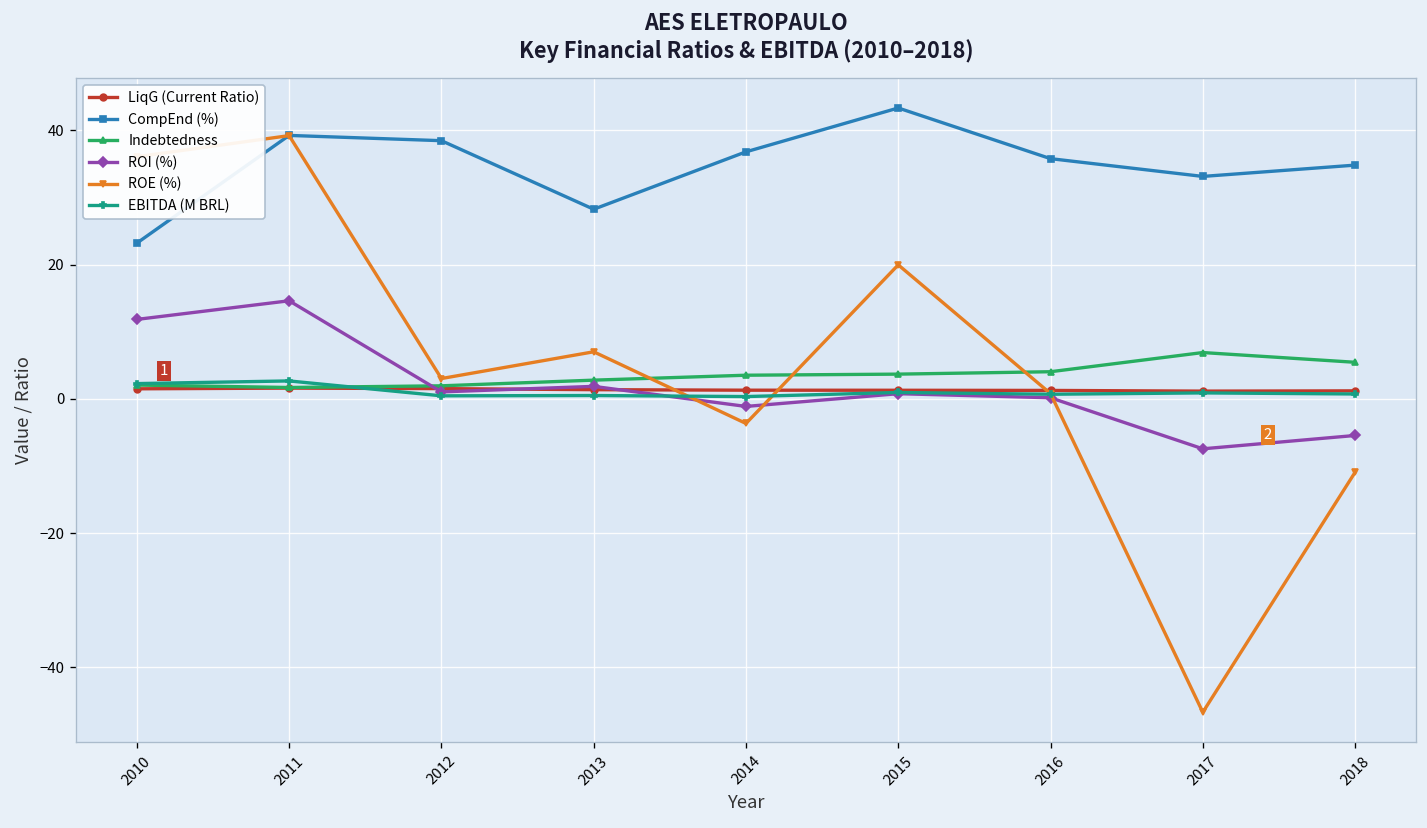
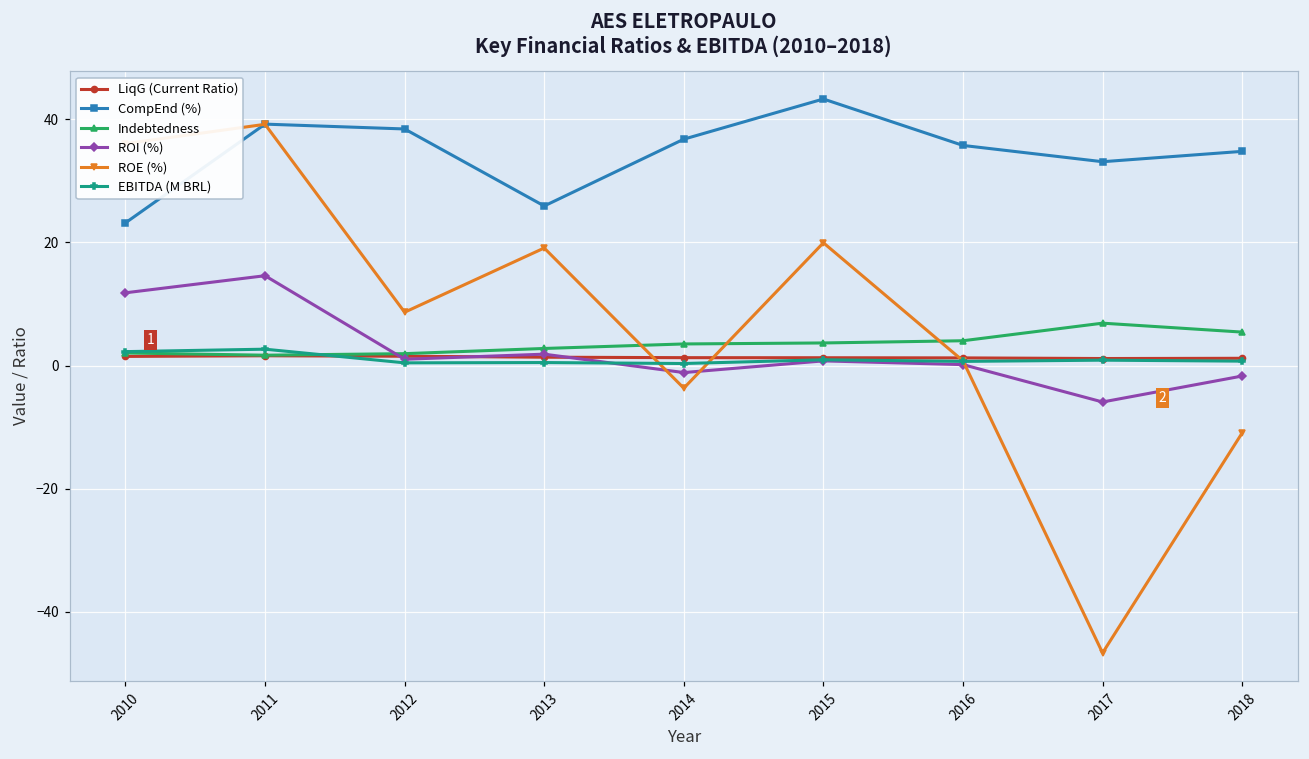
ROE (%), 2012: 3 -> 9
CompEnd (%), 2013: 28 -> 26
ROE (%), 2013: 7 -> 19
ROI (%), 2017: -7 -> -6
ROI (%), 2018: -5 -> -2
